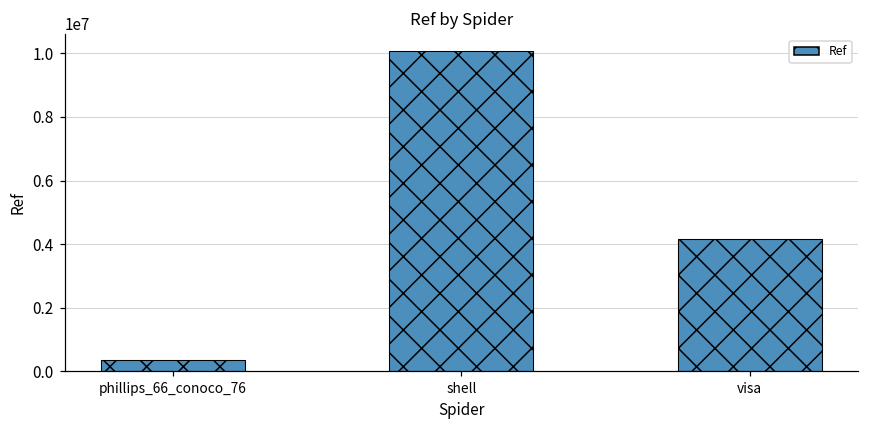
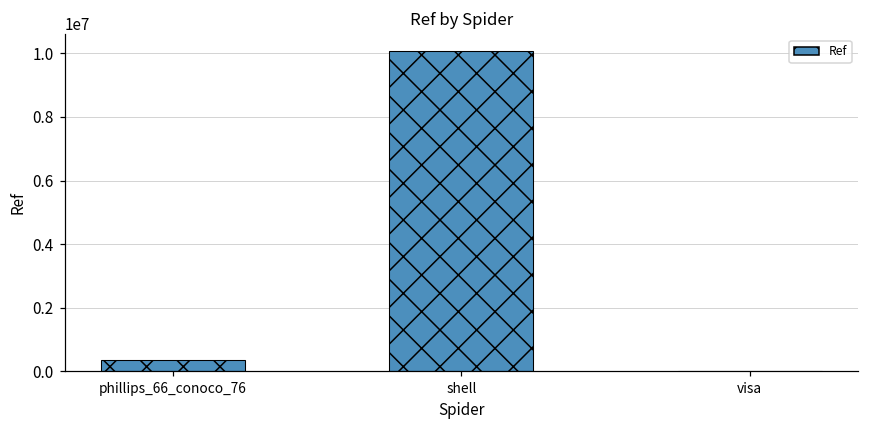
visa: 4200000 -> 0
